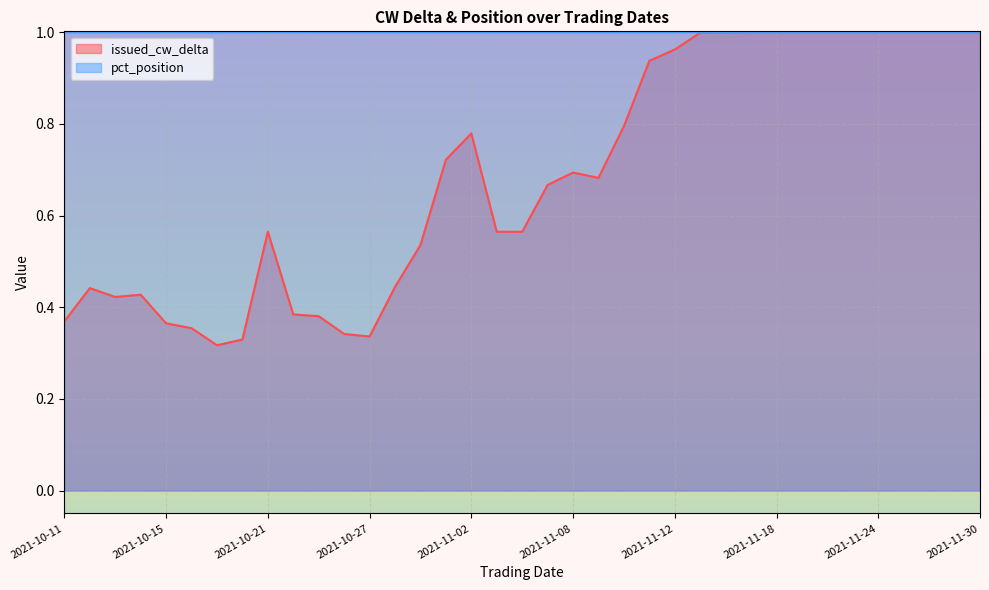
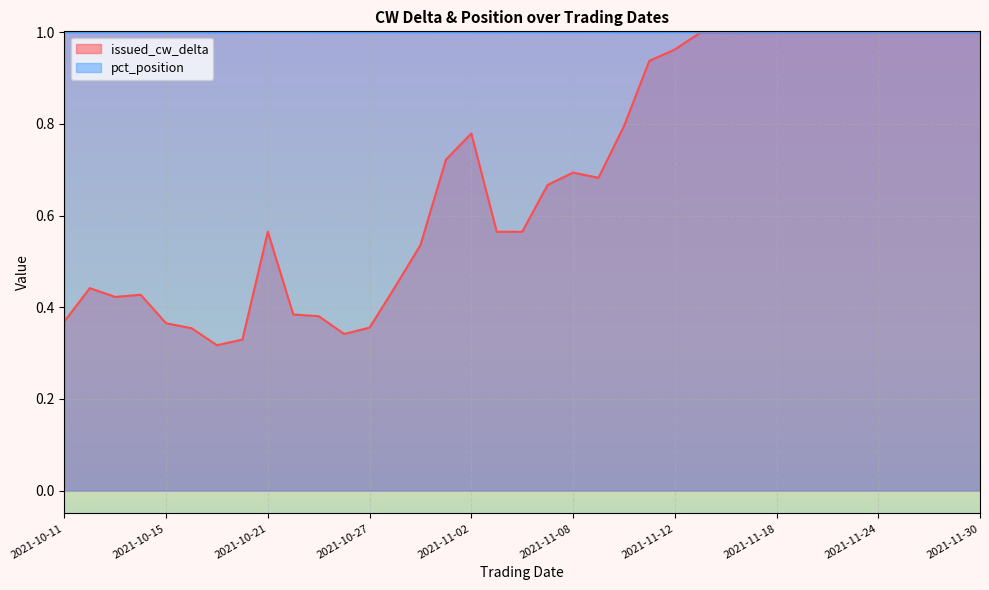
issued_cw_delta, 2021-10-27: 0.34 -> 0.36
